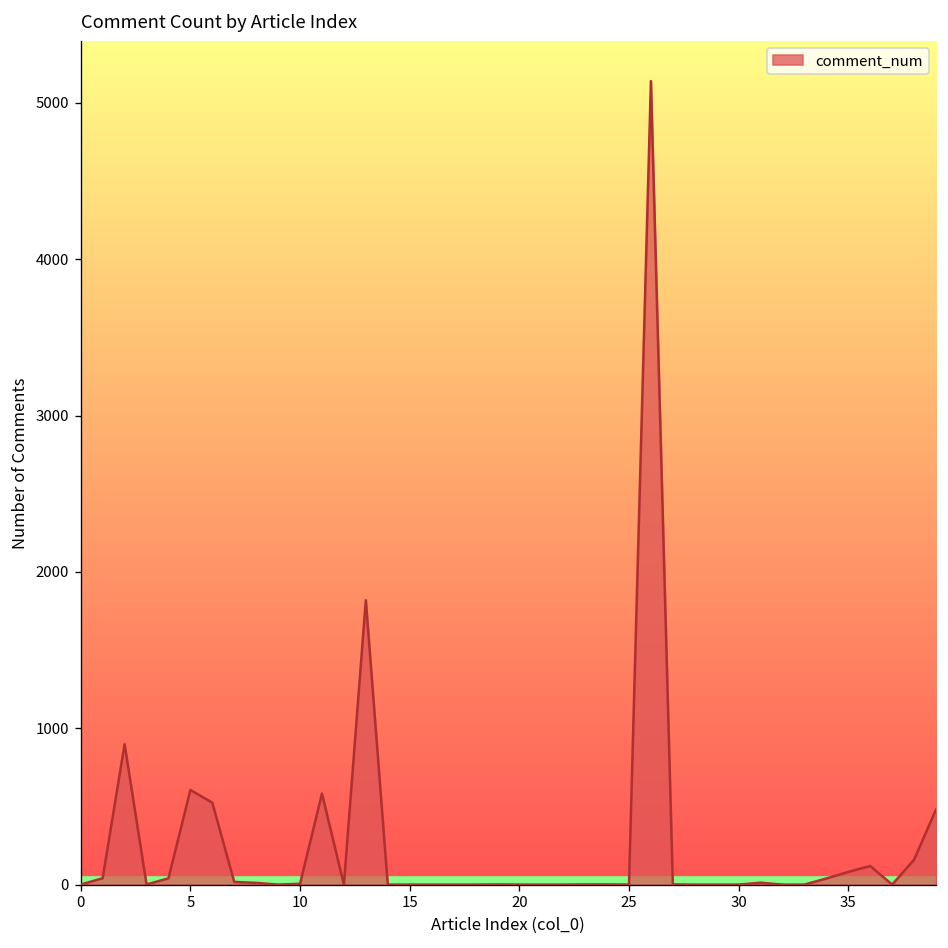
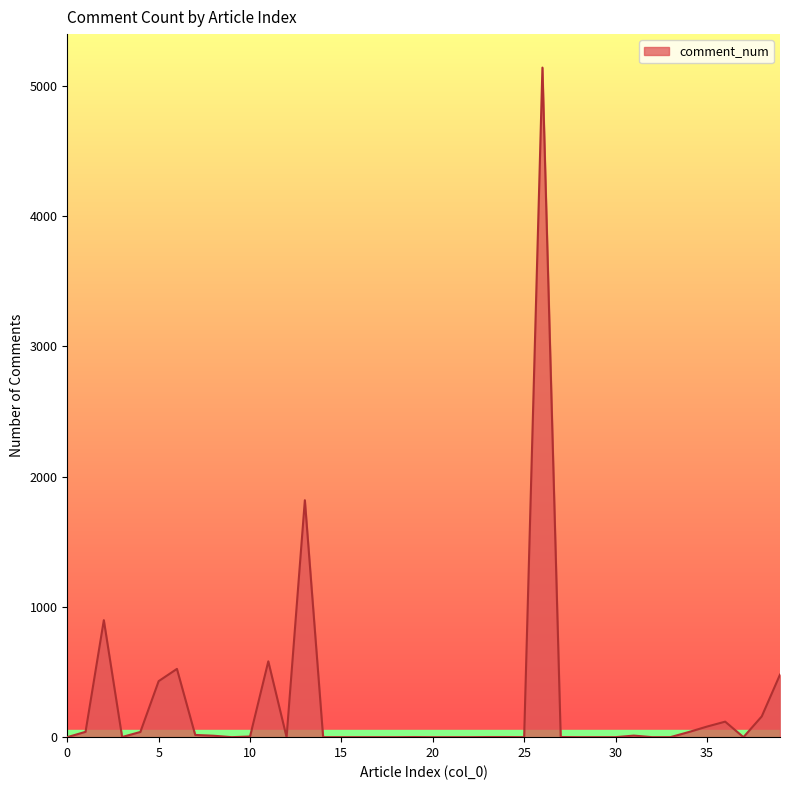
5: 610 -> 430
